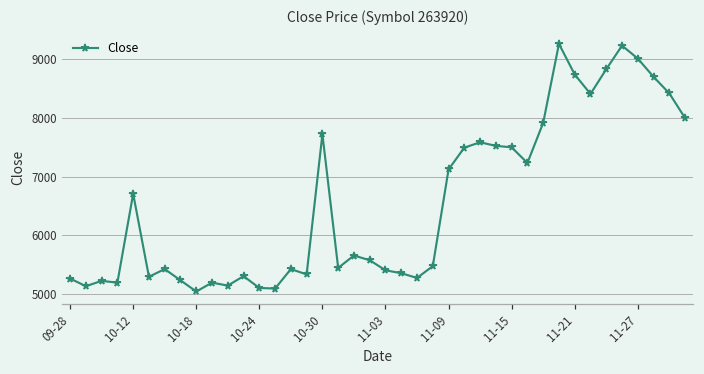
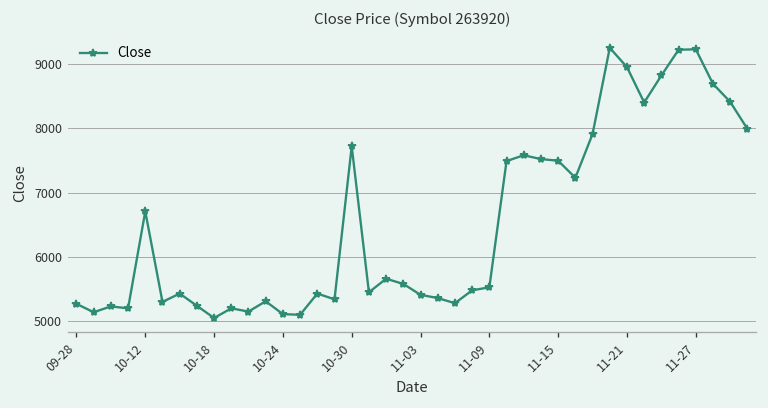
11-09: 7100 -> 5500
11-21: 8700 -> 9000
11-27: 9000 -> 9200
